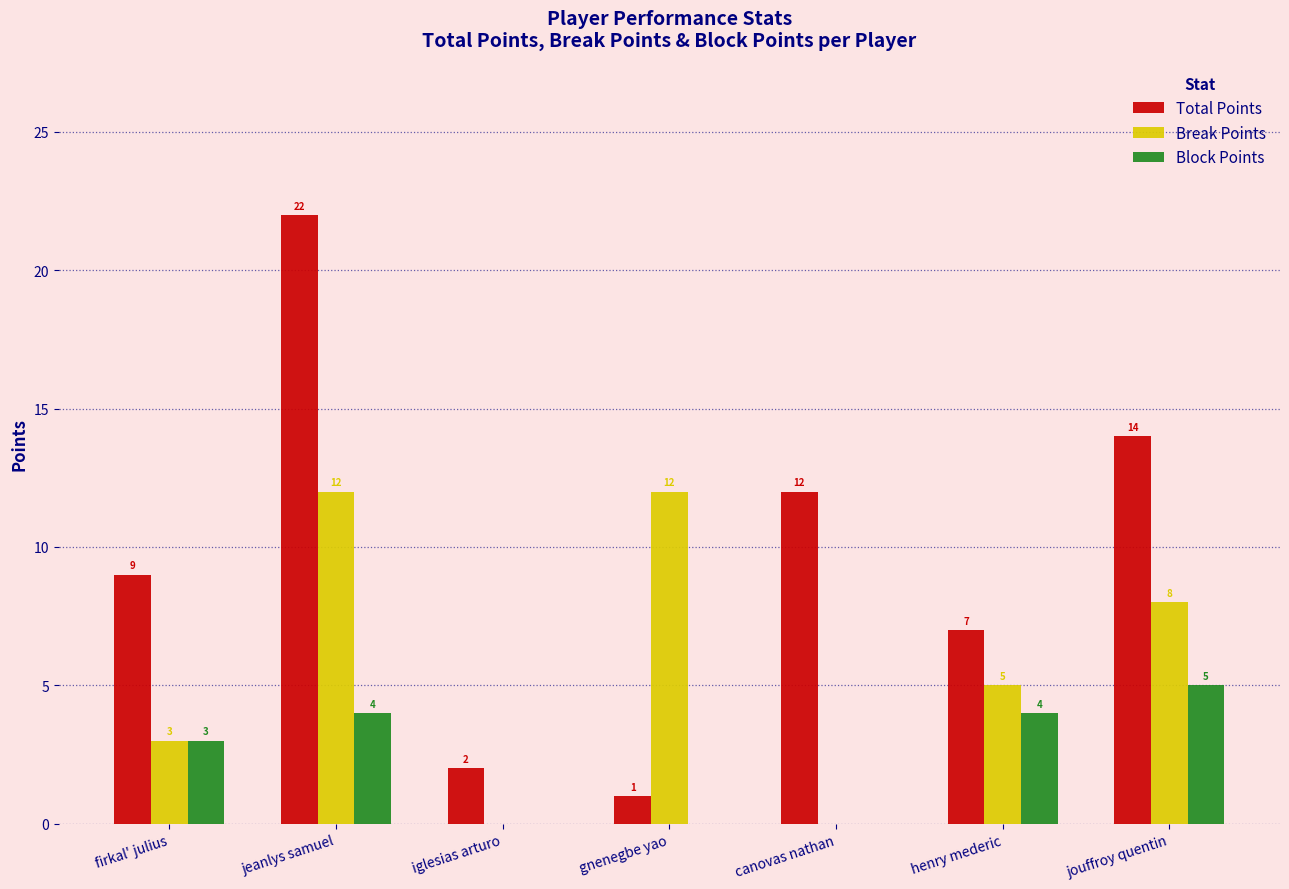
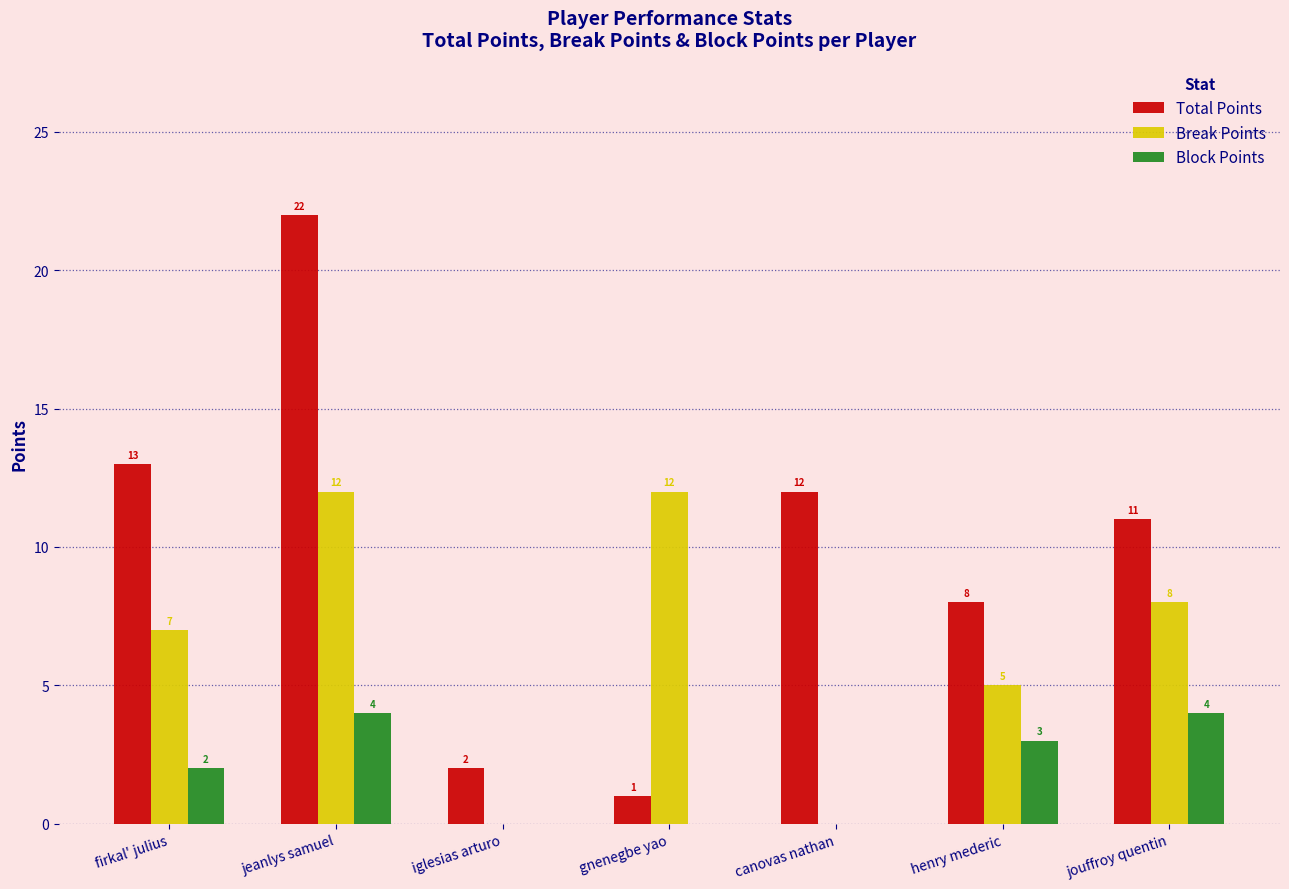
Total Points, firkal' julius: 9 -> 13
Break Points, firkal' julius: 3 -> 7
Block Points, firkal' julius: 3 -> 2
Total Points, henry mederic: 7 -> 8
Block Points, henry mederic: 4 -> 3
Total Points, jouffroy quentin: 14 -> 11
Block Points, jouffroy quentin: 5 -> 4
